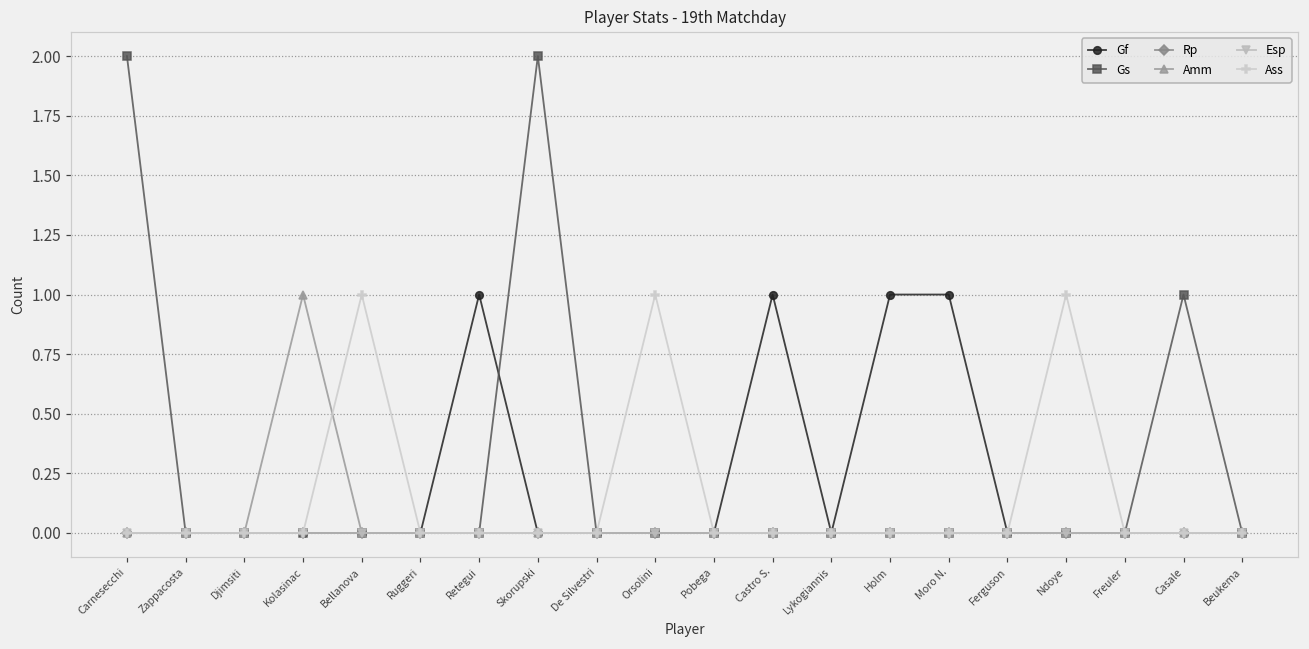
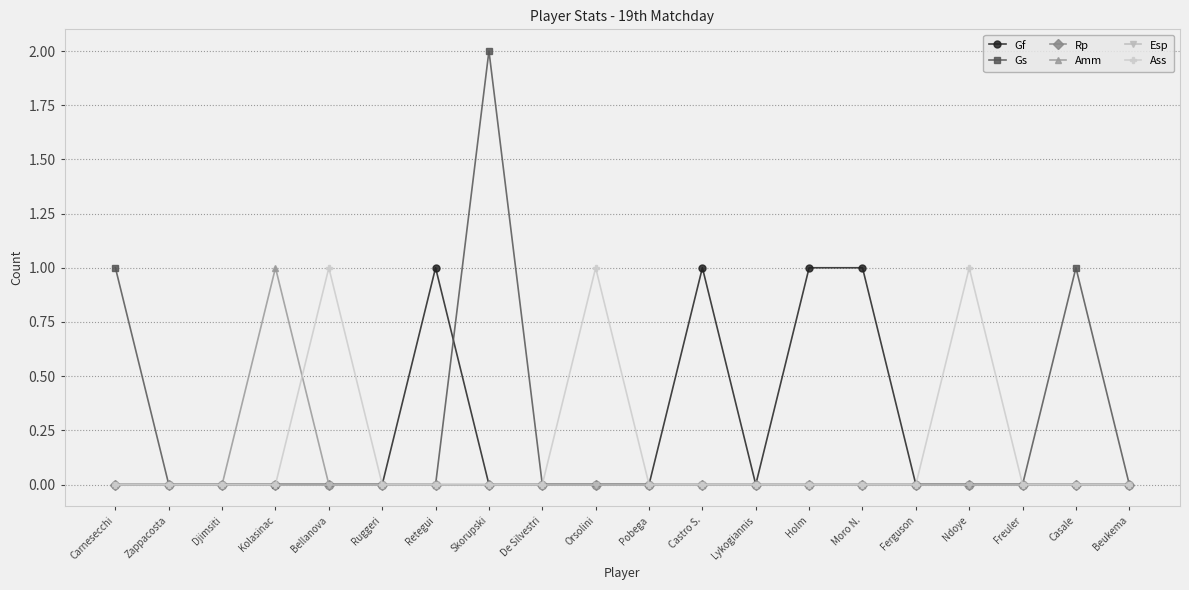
Gs, Carnesecchi: 2 -> 1
